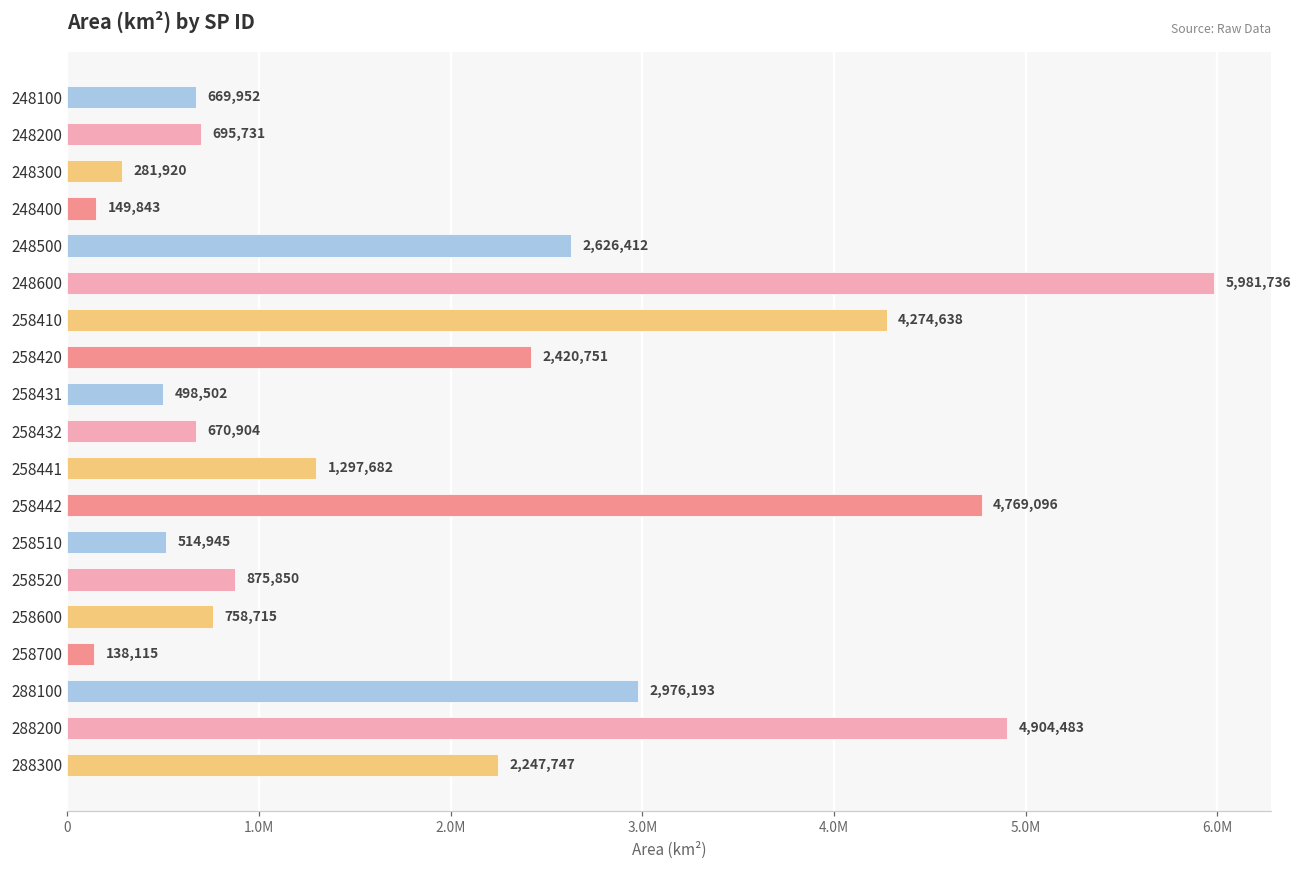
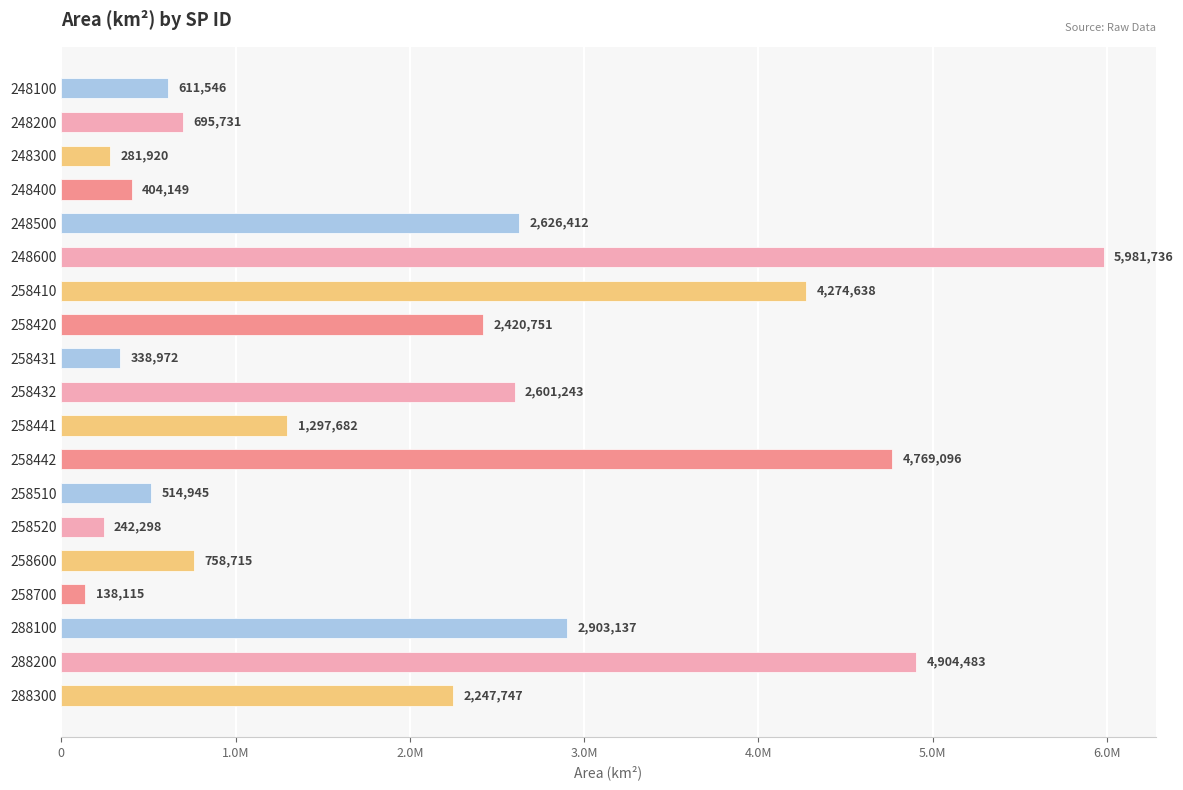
248100: 669,952 -> 611,546
248400: 149,843 -> 404,149
258431: 498,502 -> 338,972
258432: 670,904 -> 2,601,243
258520: 875,850 -> 242,298
288100: 2,976,193 -> 2,903,137
